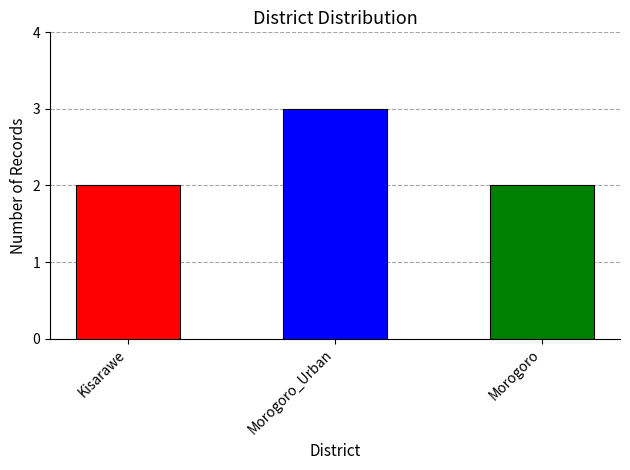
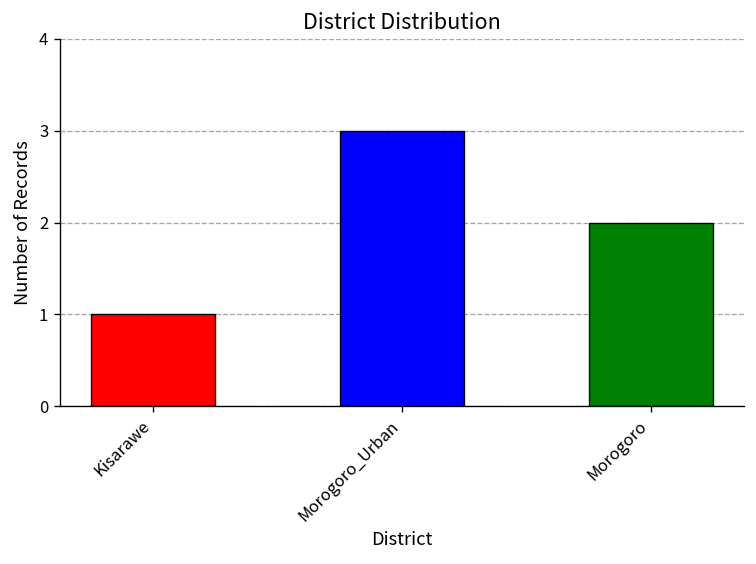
Kisarawe: 2 -> 1
